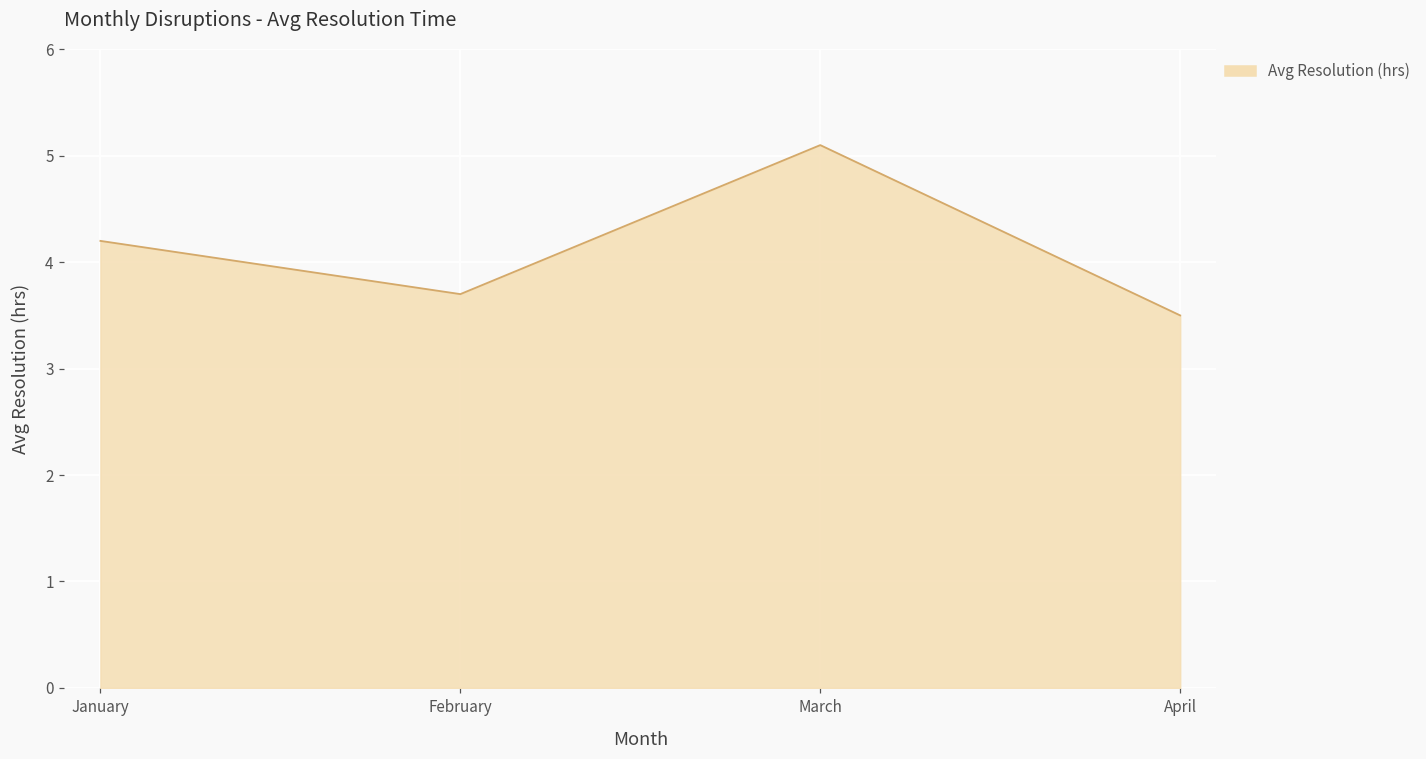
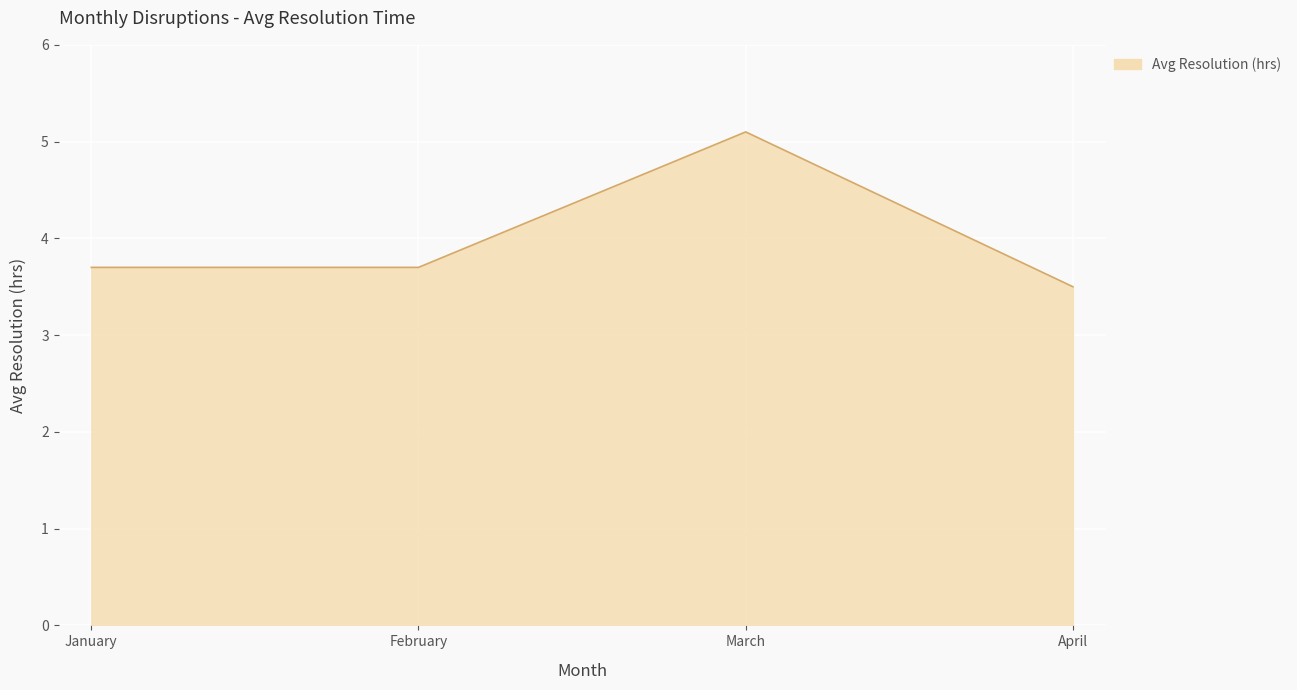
January: 4.2 -> 3.7
